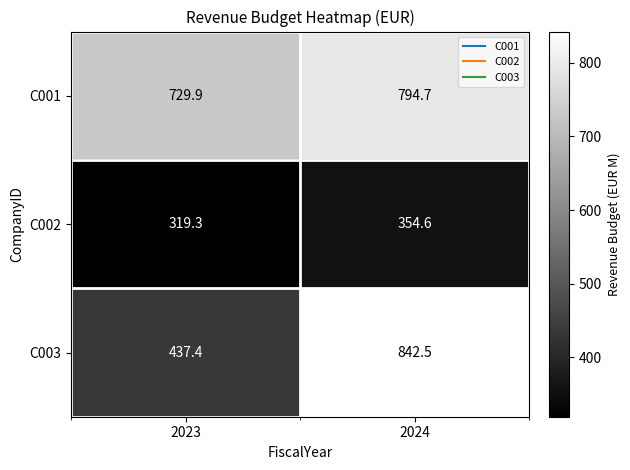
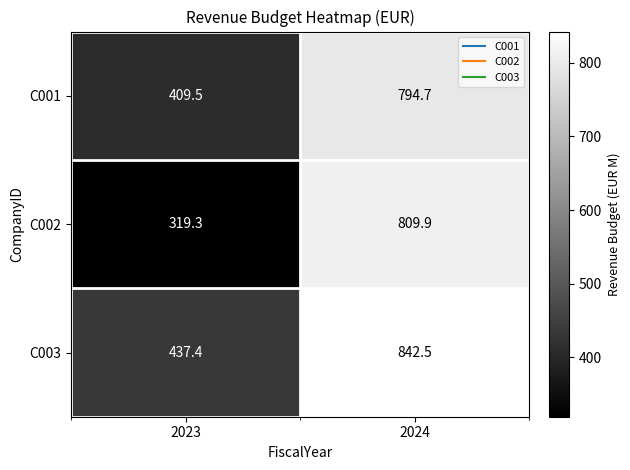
C001, 2023: 729.9 -> 409.5
C002, 2024: 354.6 -> 809.9
